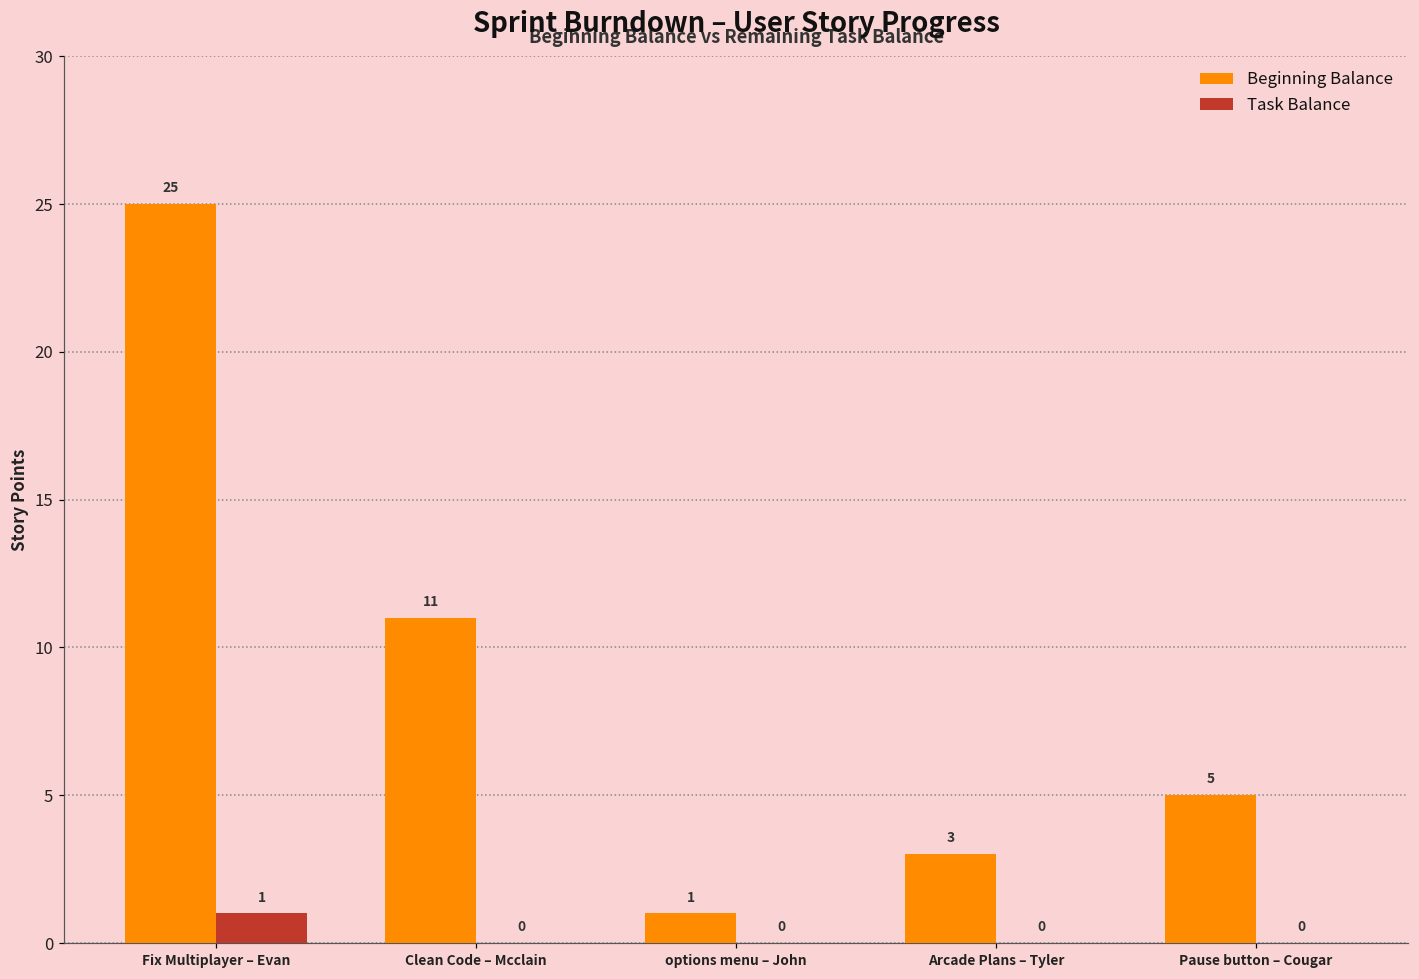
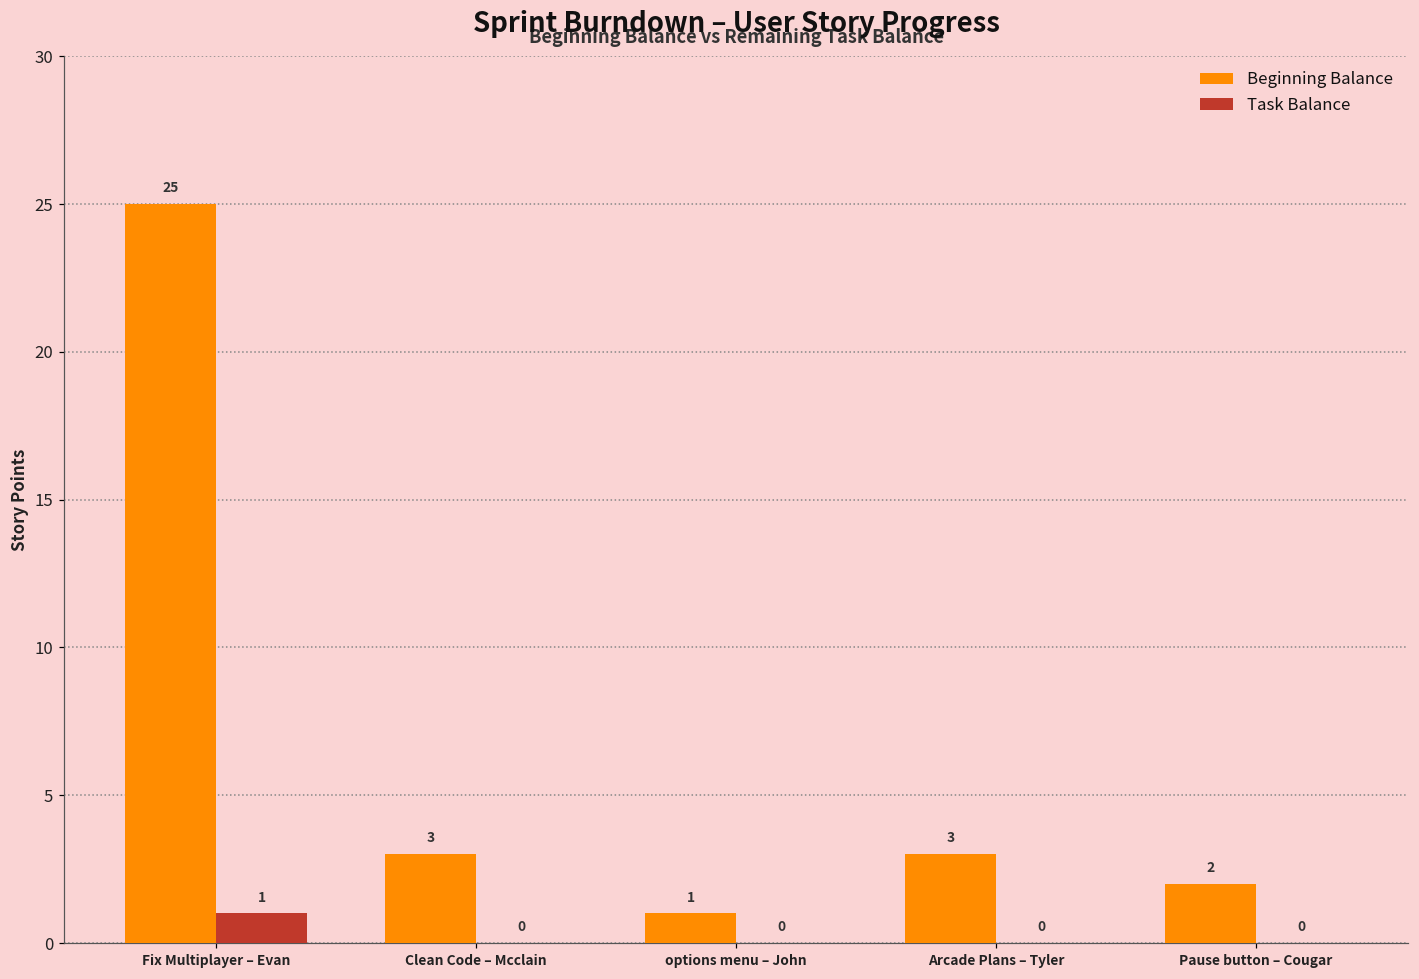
Beginning Balance, Clean Code – Mcclain: 11 -> 3
Beginning Balance, Pause button – Cougar: 5 -> 2
